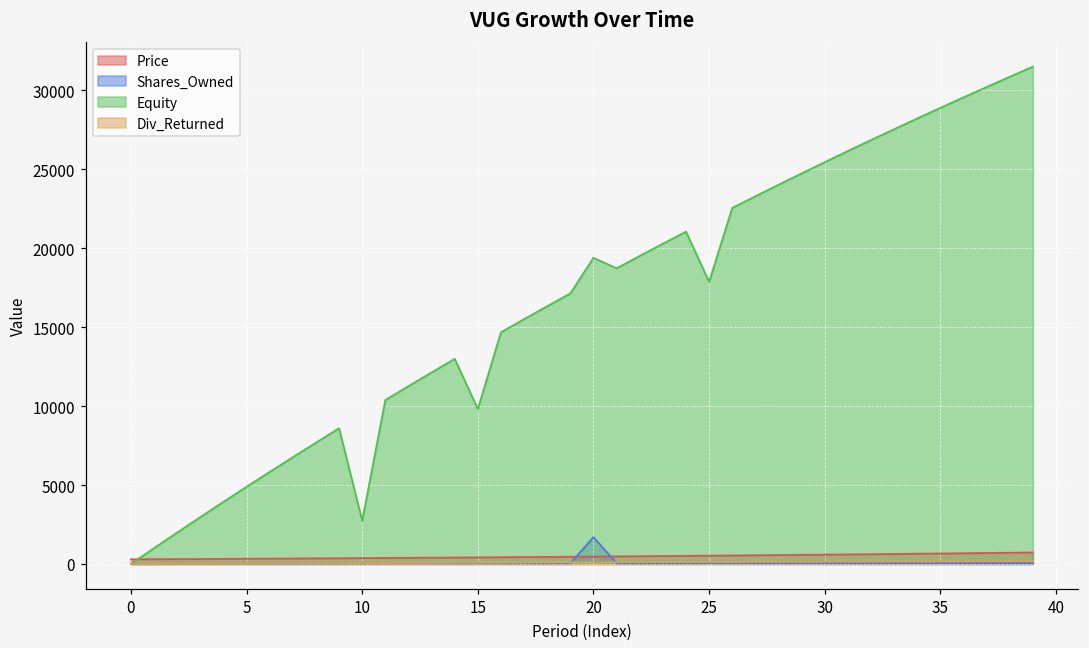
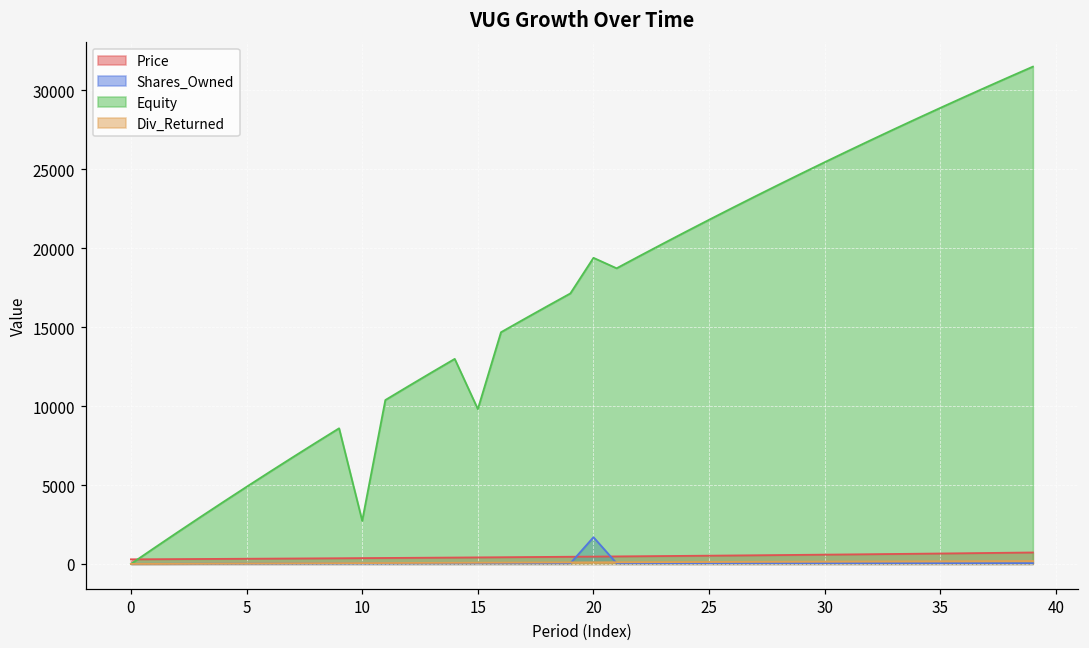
Equity, 25: 17900 -> 21800
